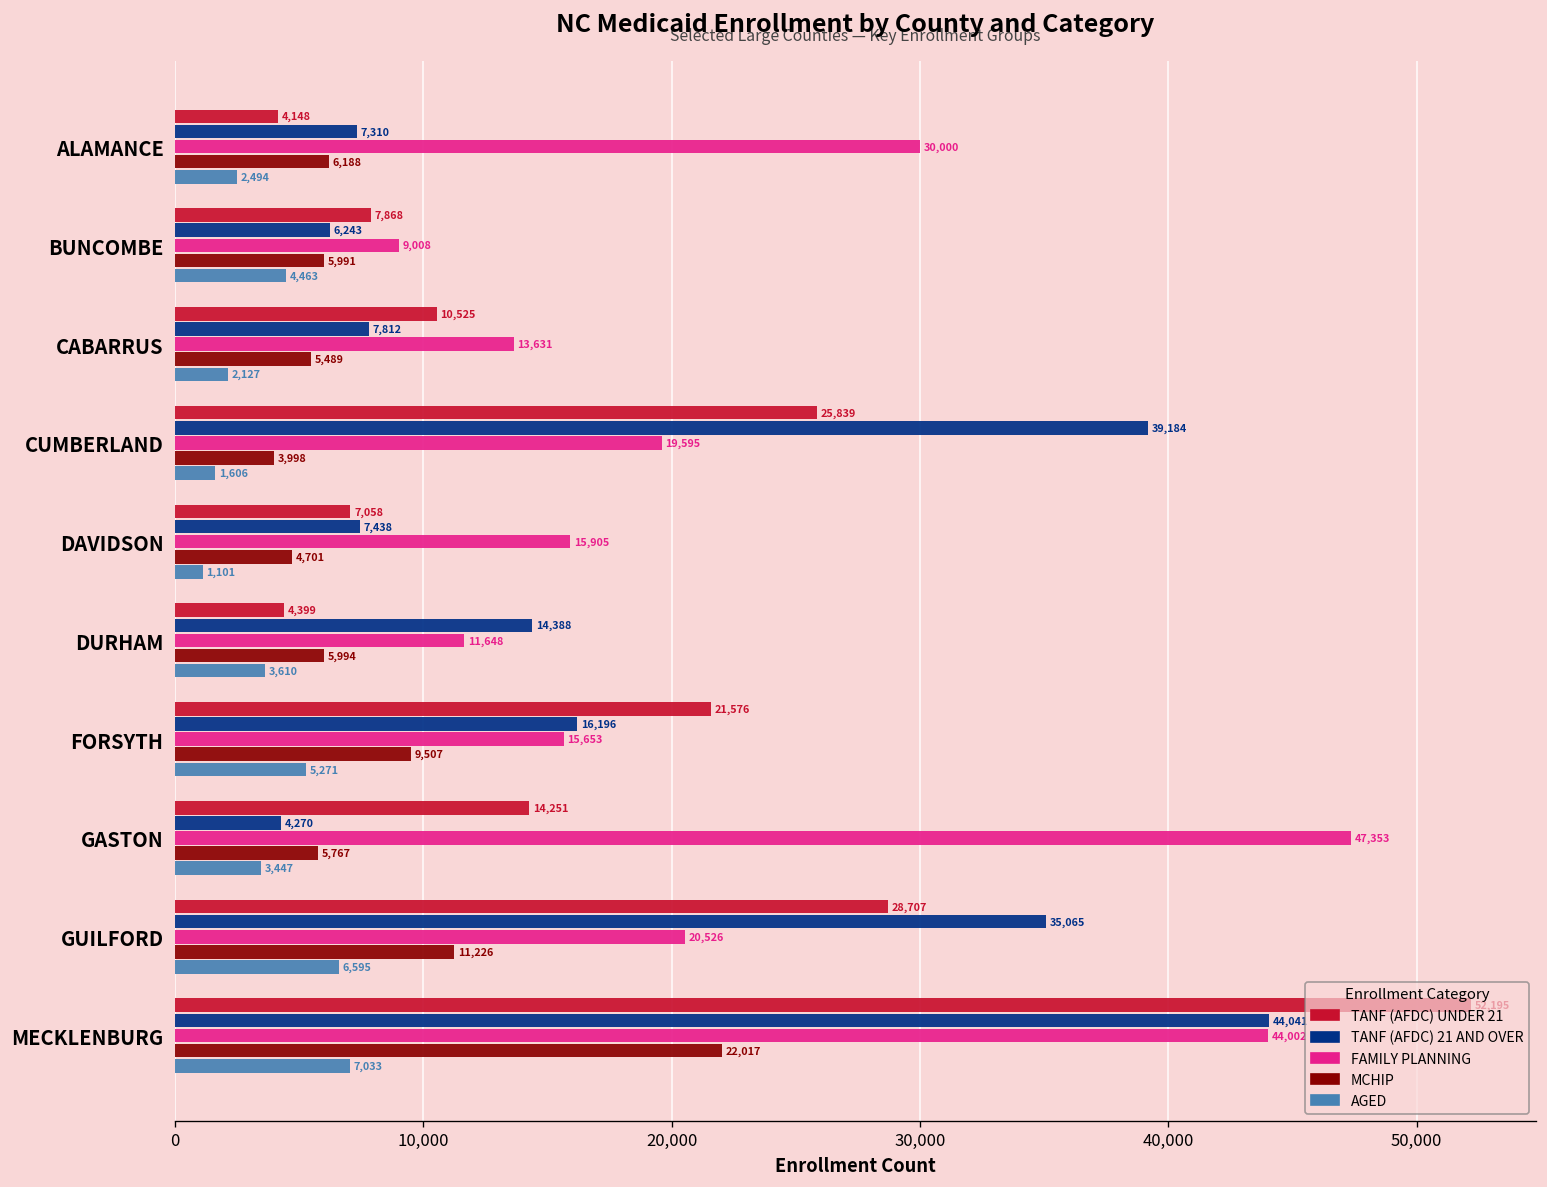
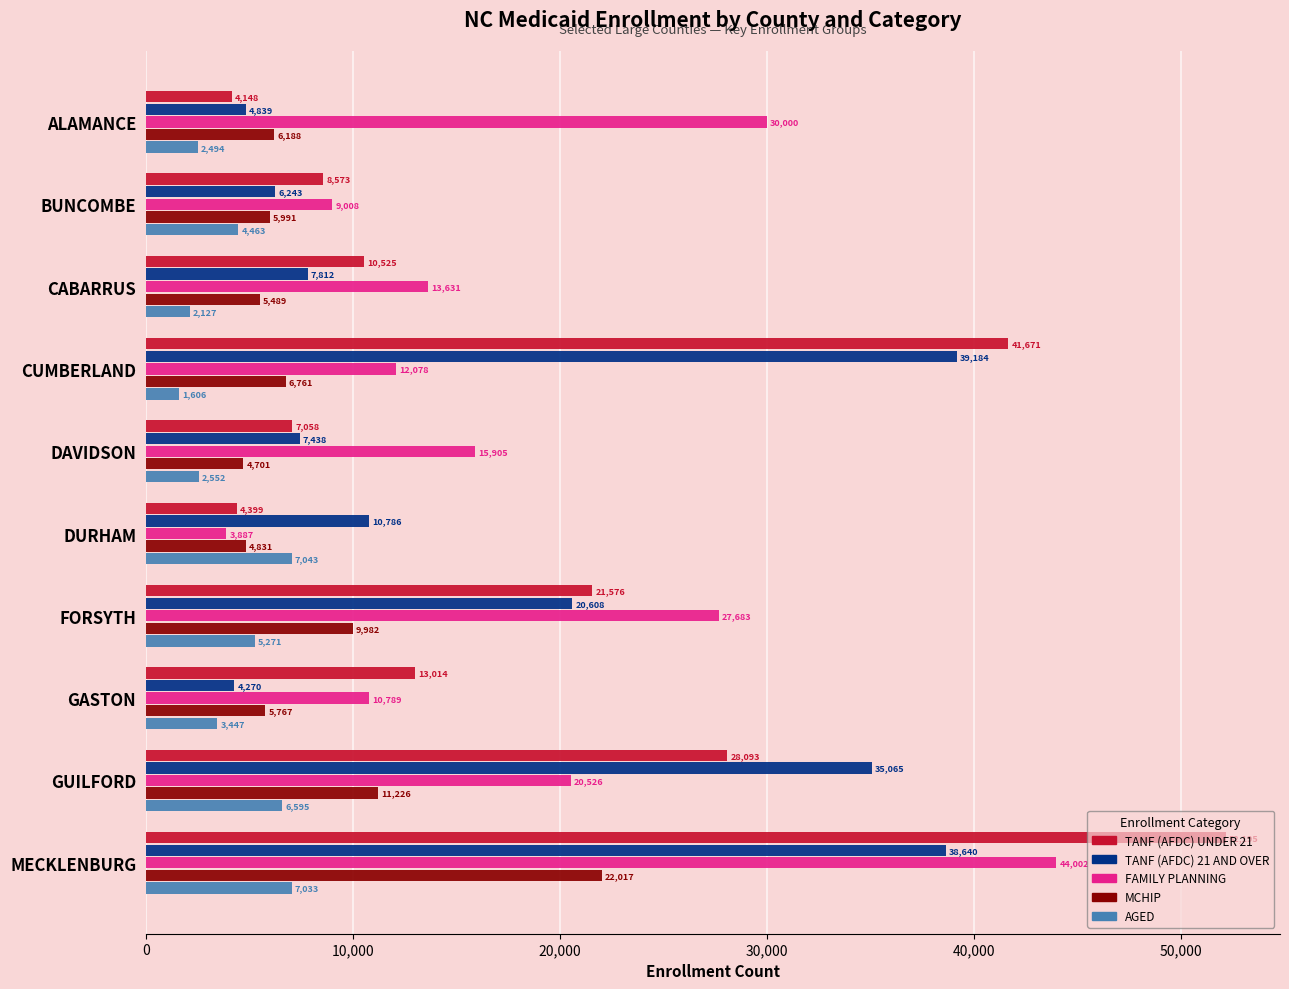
TANF (AFDC) 21 AND OVER, ALAMANCE: 7,310 -> 4,839
TANF (AFDC) UNDER 21, BUNCOMBE: 7,868 -> 8,573
TANF (AFDC) UNDER 21, CUMBERLAND: 25,839 -> 41,671
FAMILY PLANNING, CUMBERLAND: 19,595 -> 12,078
MCHIP, CUMBERLAND: 3,998 -> 6,761
AGED, DAVIDSON: 1,101 -> 2,552
TANF (AFDC) 21 AND OVER, DURHAM: 14,388 -> 10,786
FAMILY PLANNING, DURHAM: 11,648 -> 3,887
MCHIP, DURHAM: 5,994 -> 4,831
AGED, DURHAM: 3,610 -> 7,043
TANF (AFDC) 21 AND OVER, FORSYTH: 16,196 -> 20,608
FAMILY PLANNING, FORSYTH: 15,653 -> 27,683
MCHIP, FORSYTH: 9,507 -> 9,982
TANF (AFDC) UNDER 21, GASTON: 14,251 -> 13,014
FAMILY PLANNING, GASTON: 47,353 -> 10,789
TANF (AFDC) UNDER 21, GUILFORD: 28,707 -> 28,093
TANF (AFDC) 21 AND OVER, MECKLENBURG: 44,041 -> 38,640
